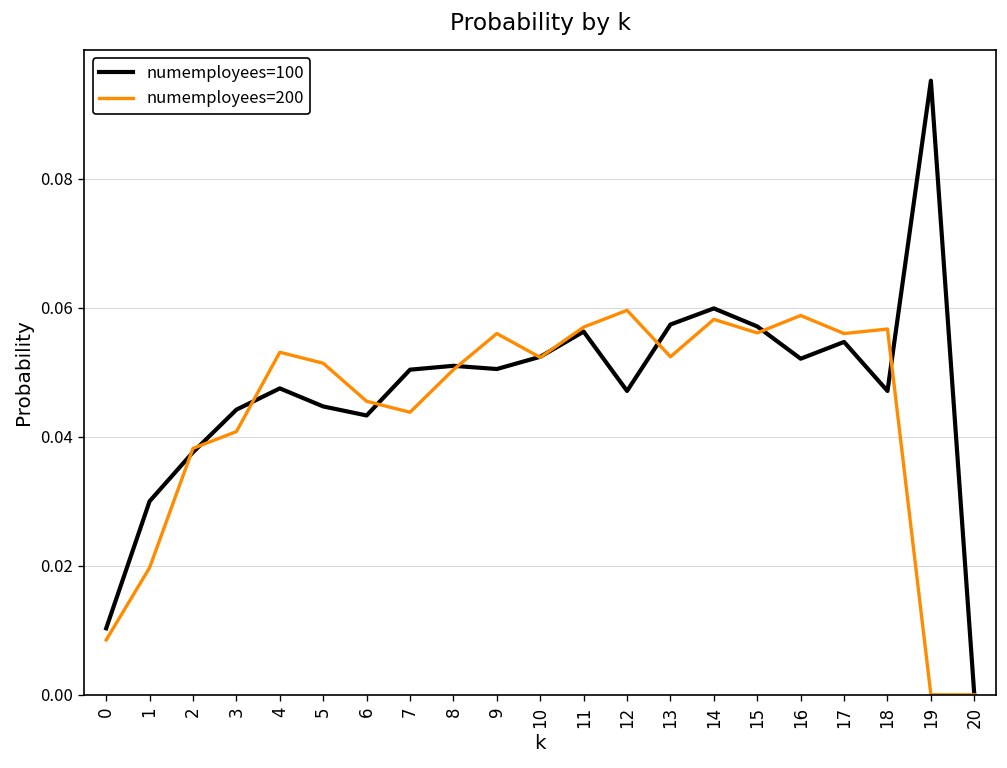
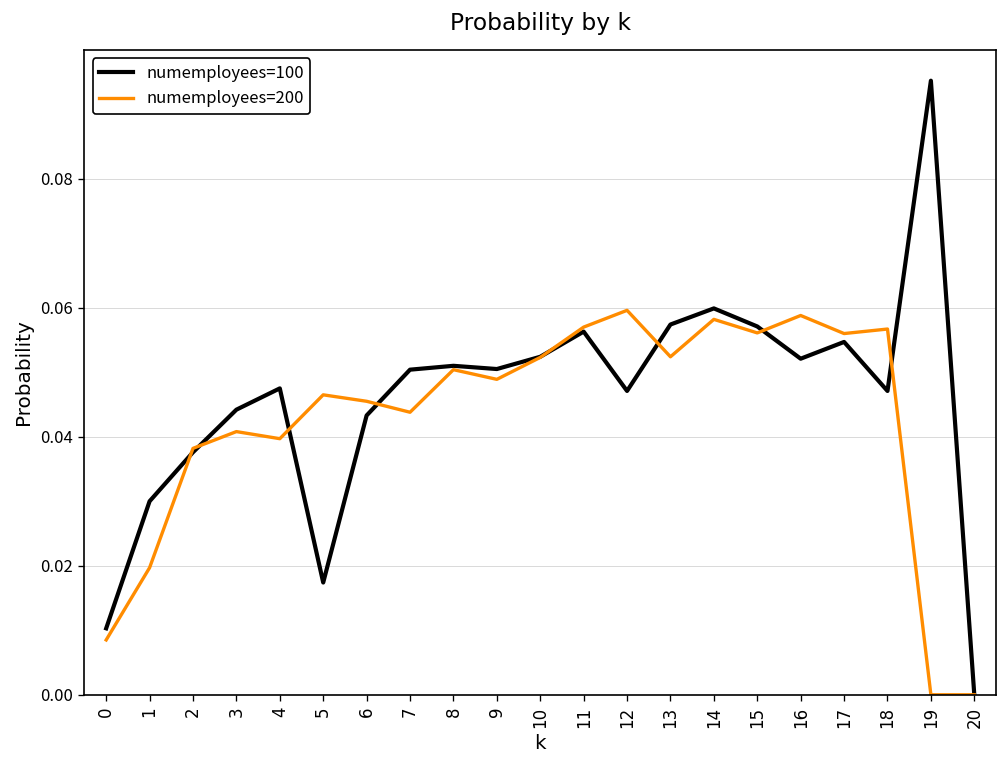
numemployees=200, 4: 0.053 -> 0.040
numemployees=100, 5: 0.045 -> 0.017
numemployees=200, 5: 0.051 -> 0.047
numemployees=200, 9: 0.056 -> 0.049
